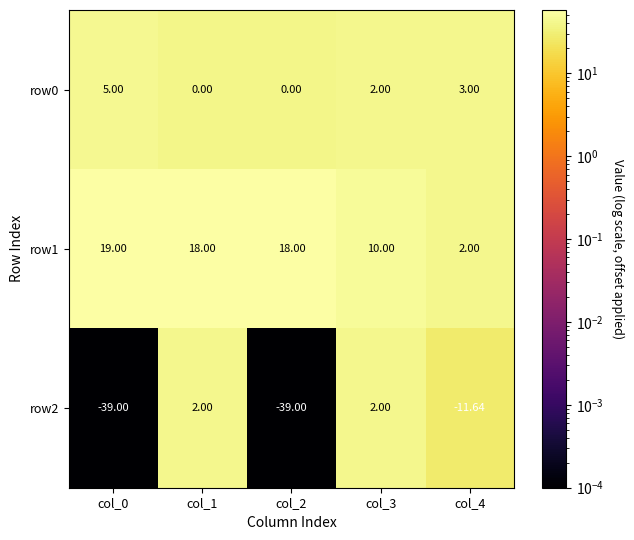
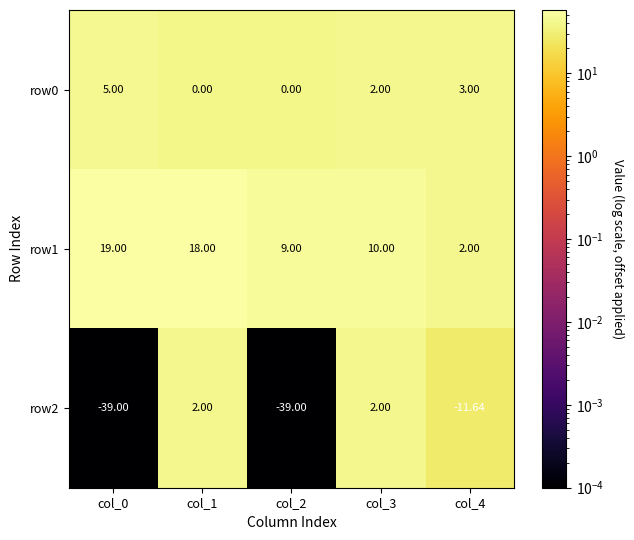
row1, col_2: 18.00 -> 9.00
